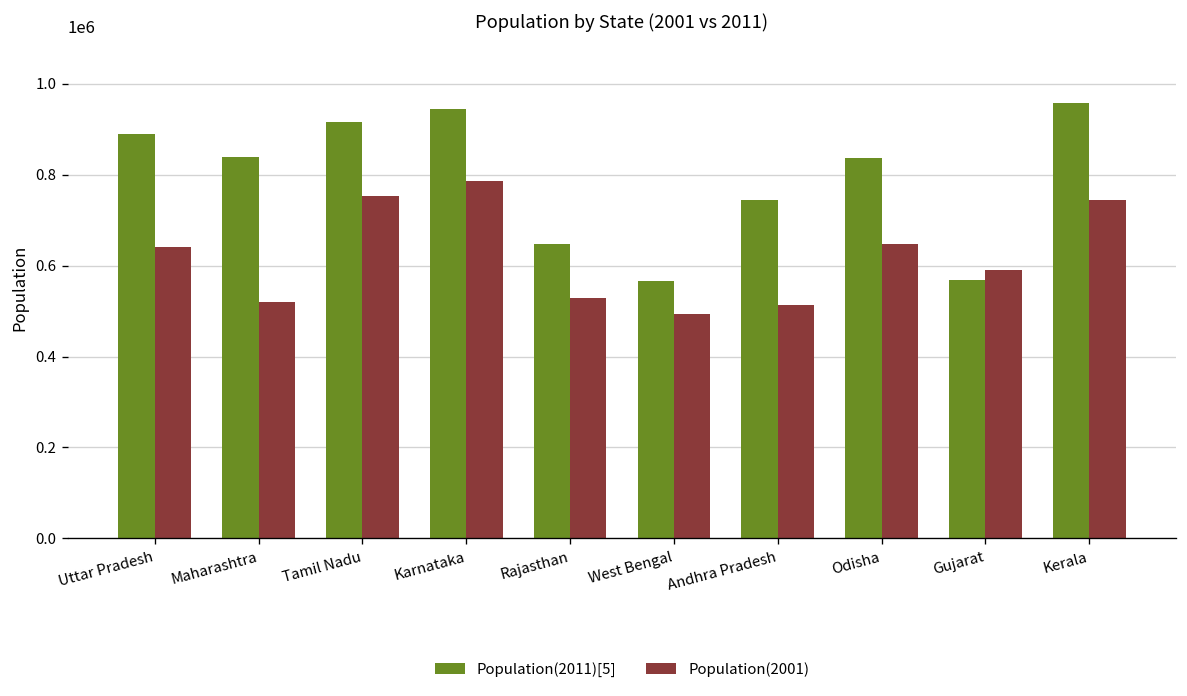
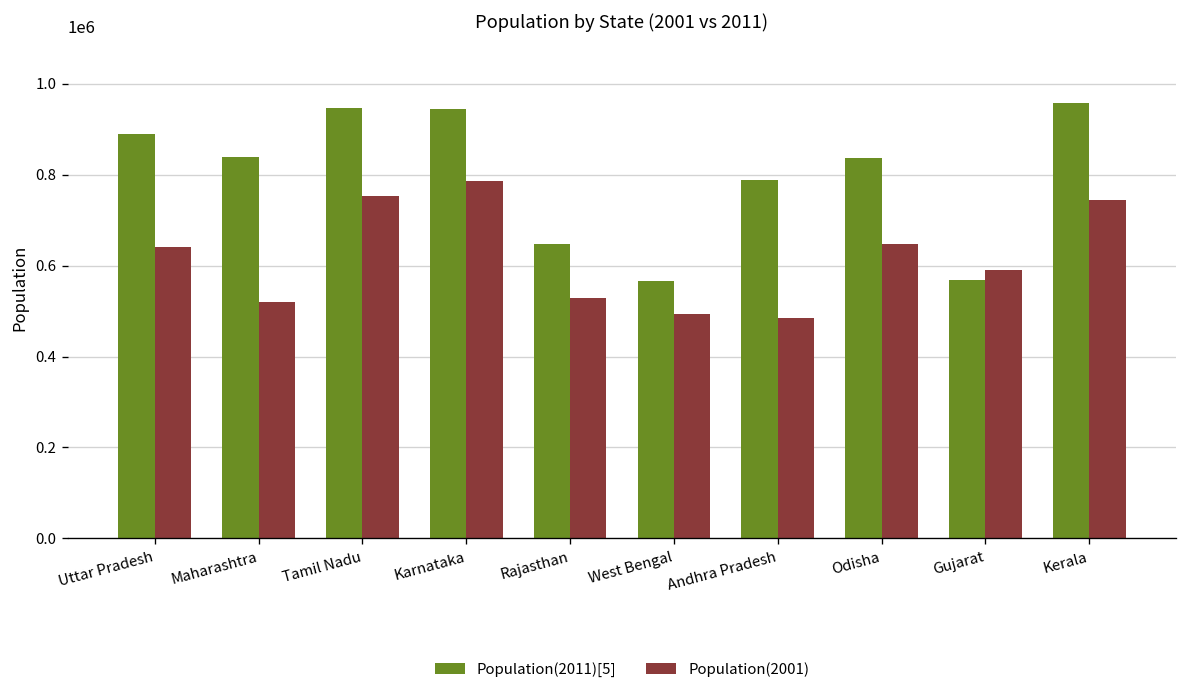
Population(2011)[5], Tamil Nadu: 920000 -> 950000
Population(2011)[5], Andhra Pradesh: 740000 -> 790000
Population(2001), Andhra Pradesh: 510000 -> 490000
